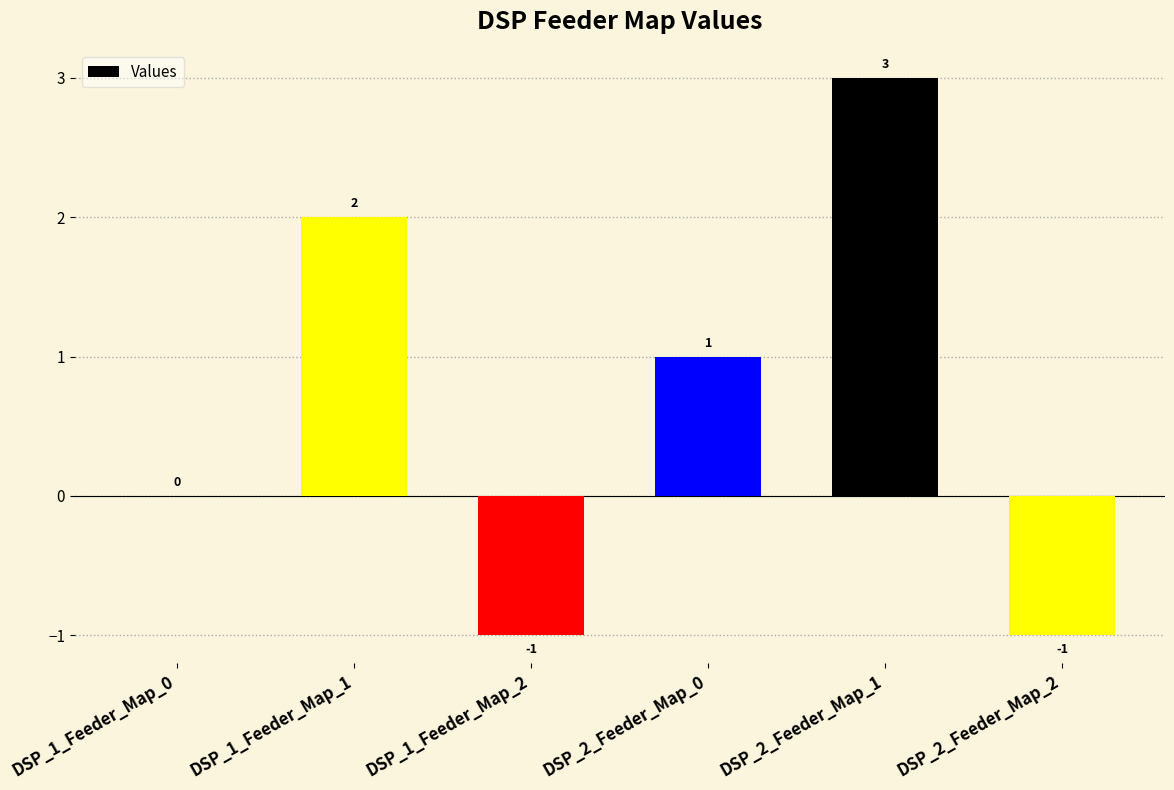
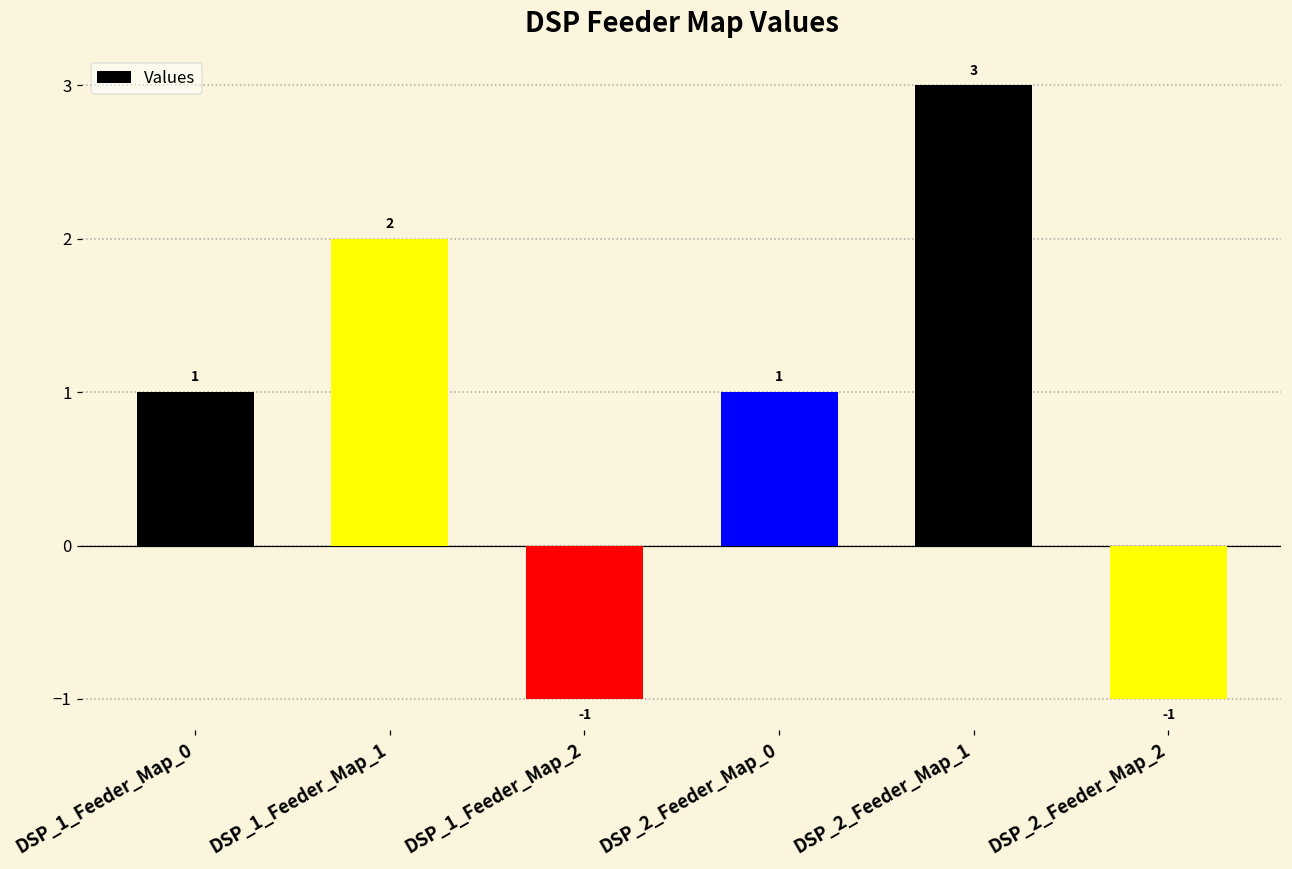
DSP_1_Feeder_Map_0: 0 -> 1
